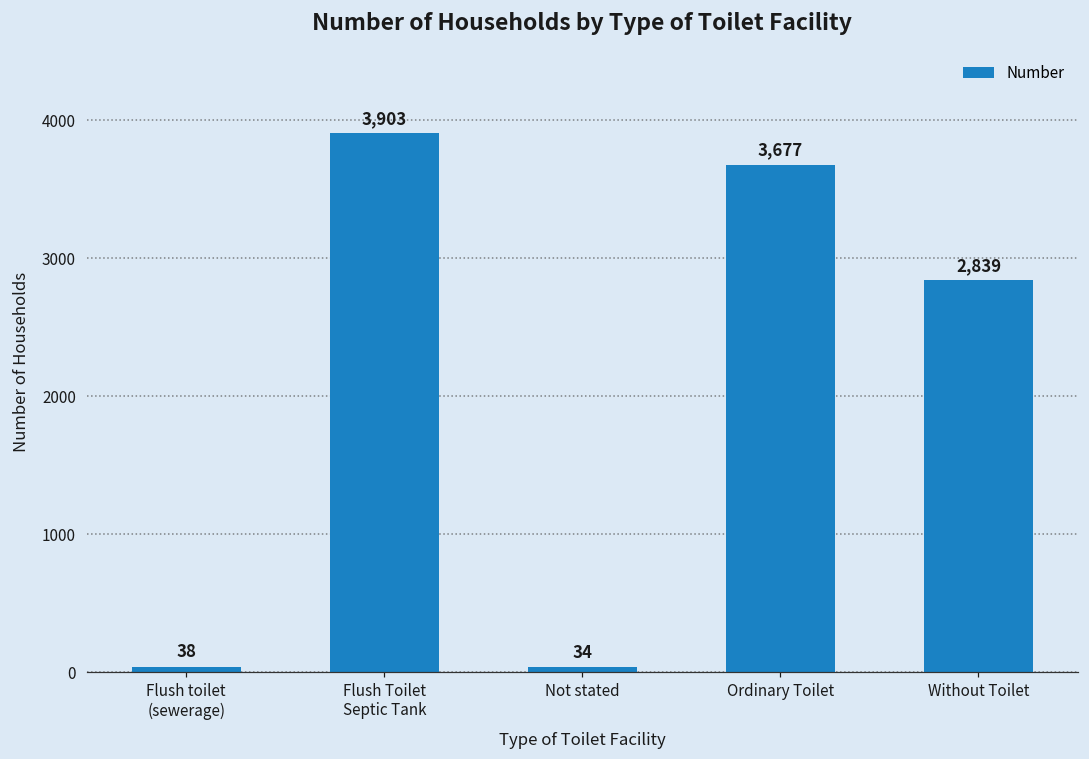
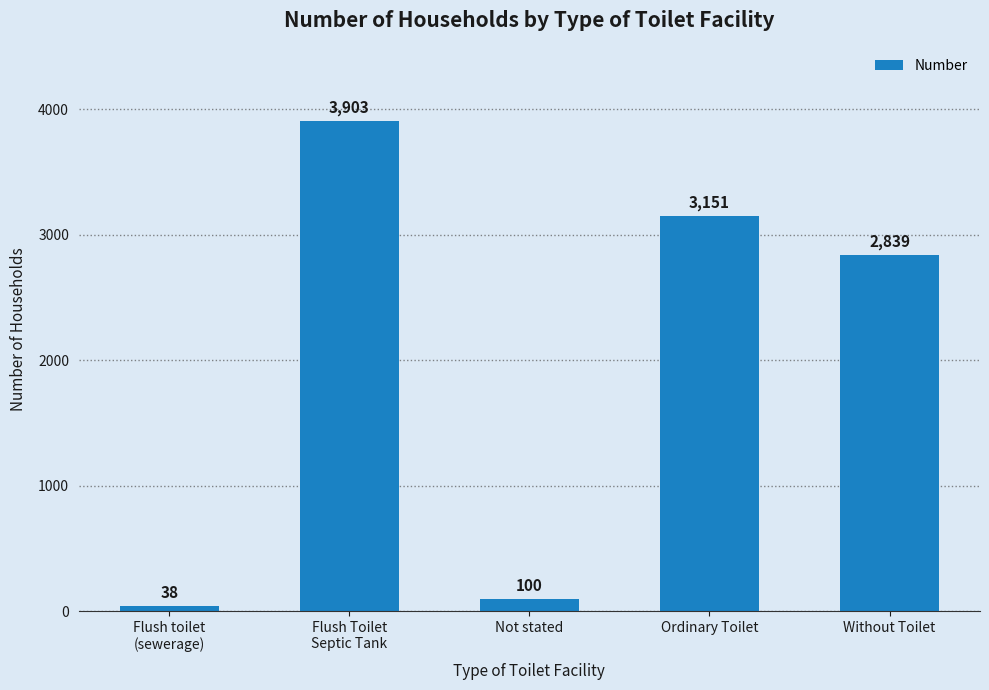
Not stated: 34 -> 100
Ordinary Toilet: 3,677 -> 3,151
